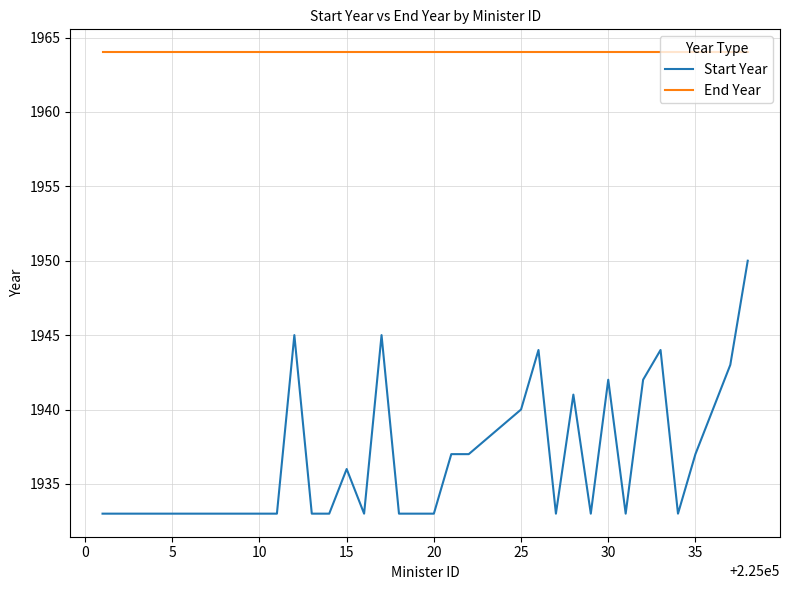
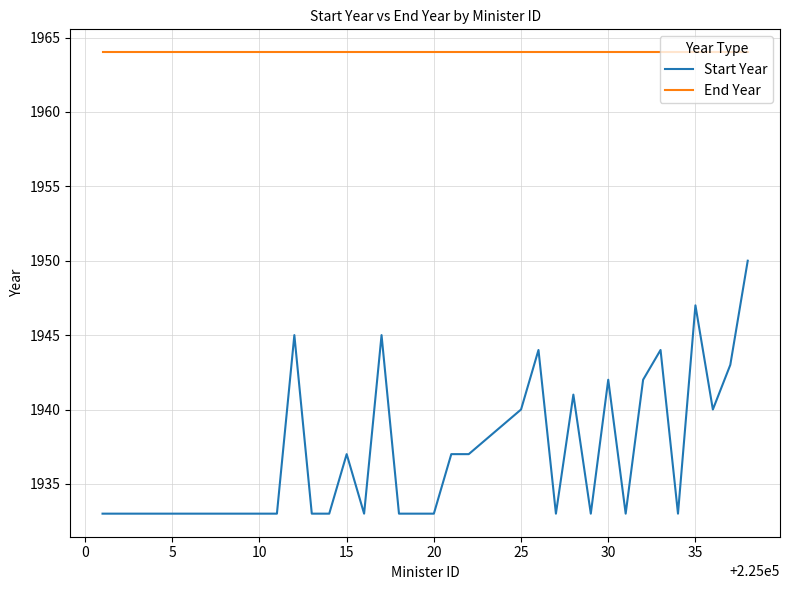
Start Year, 15: 1936 -> 1937
Start Year, 35: 1937 -> 1947
